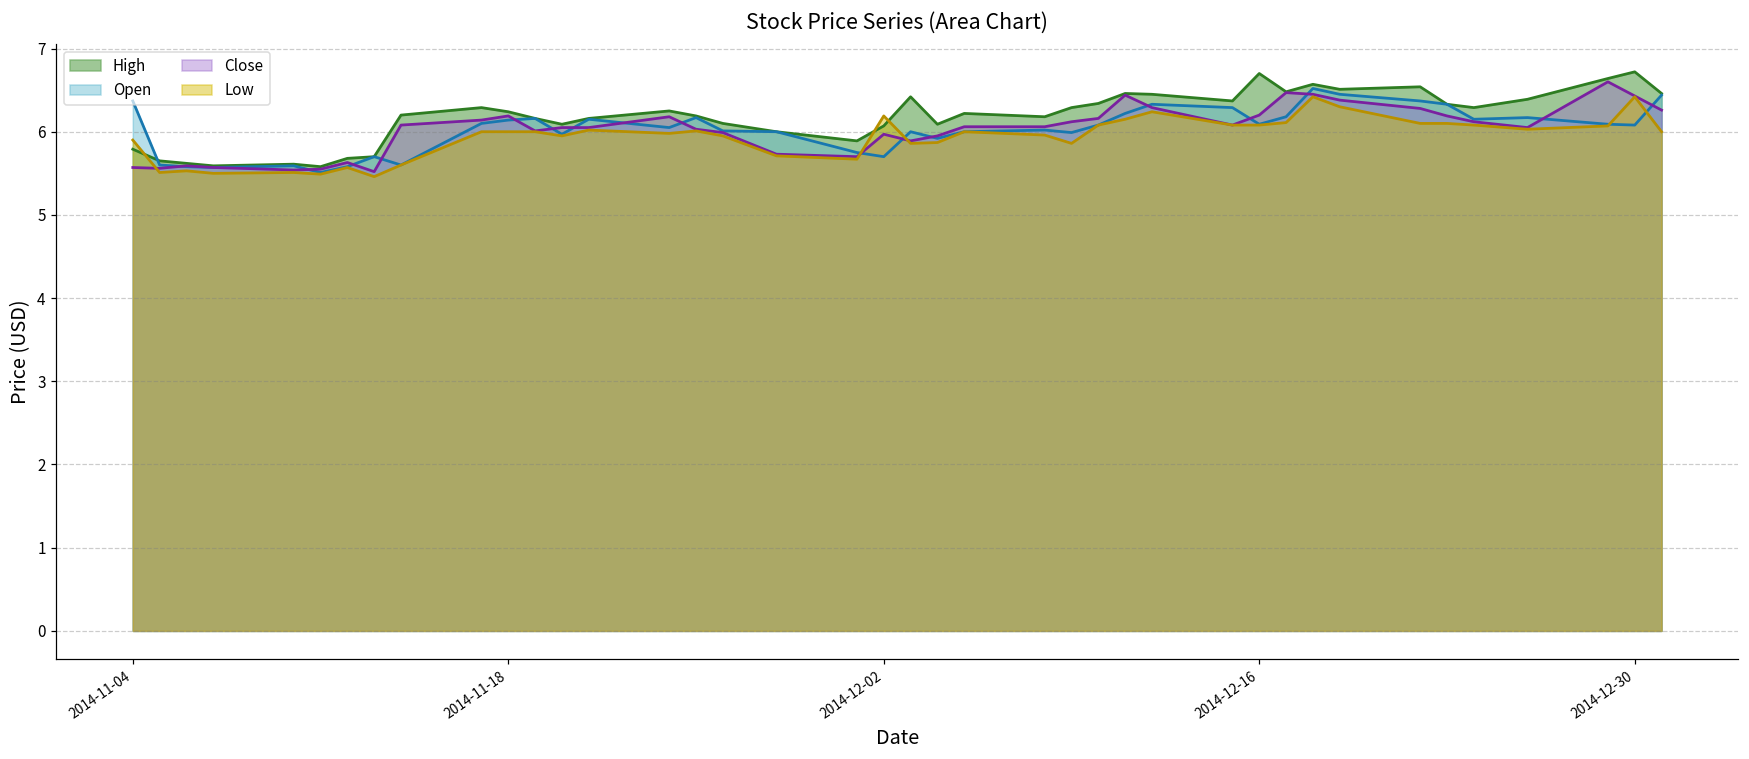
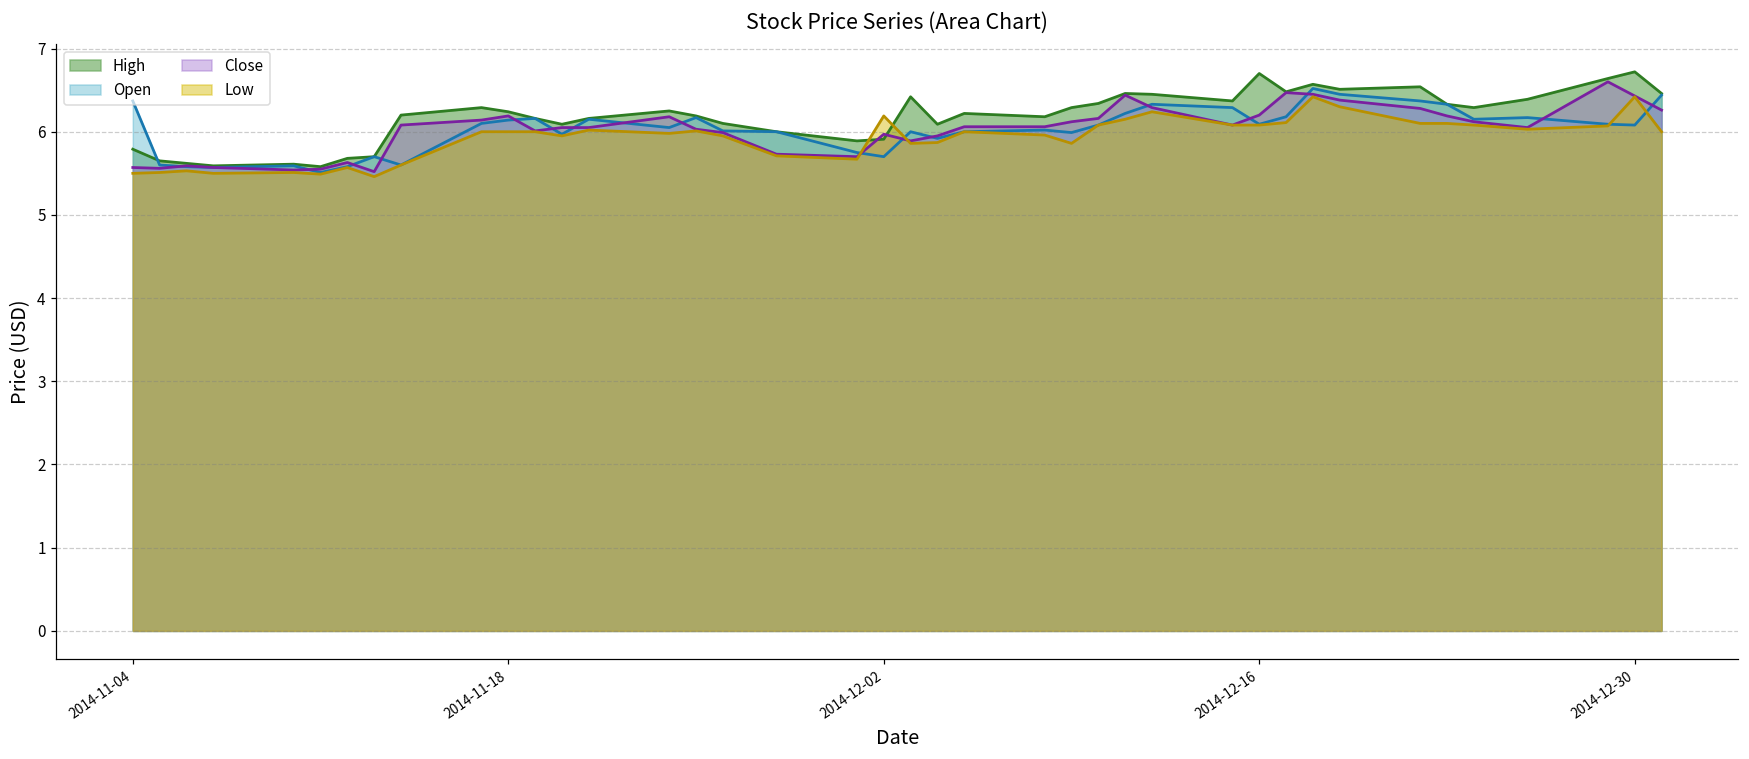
Low, 2014-11-04: 5.9 -> 5.5
High, 2014-12-02: 6.1 -> 5.9
